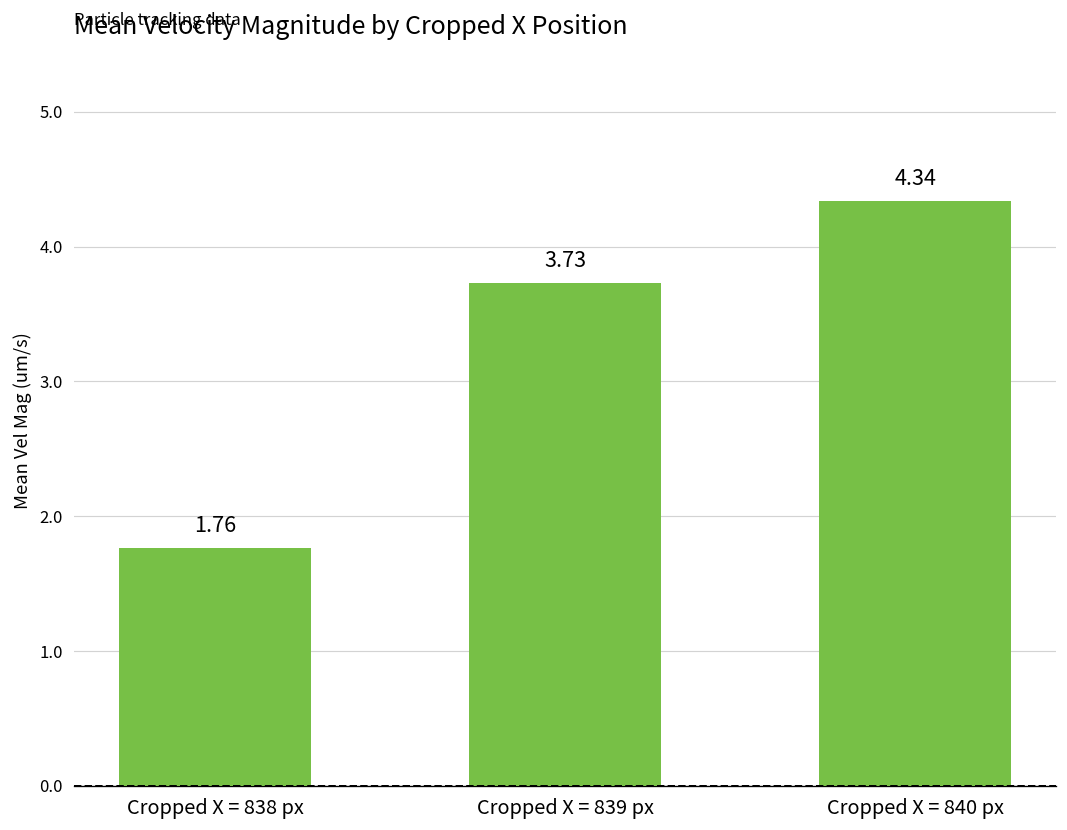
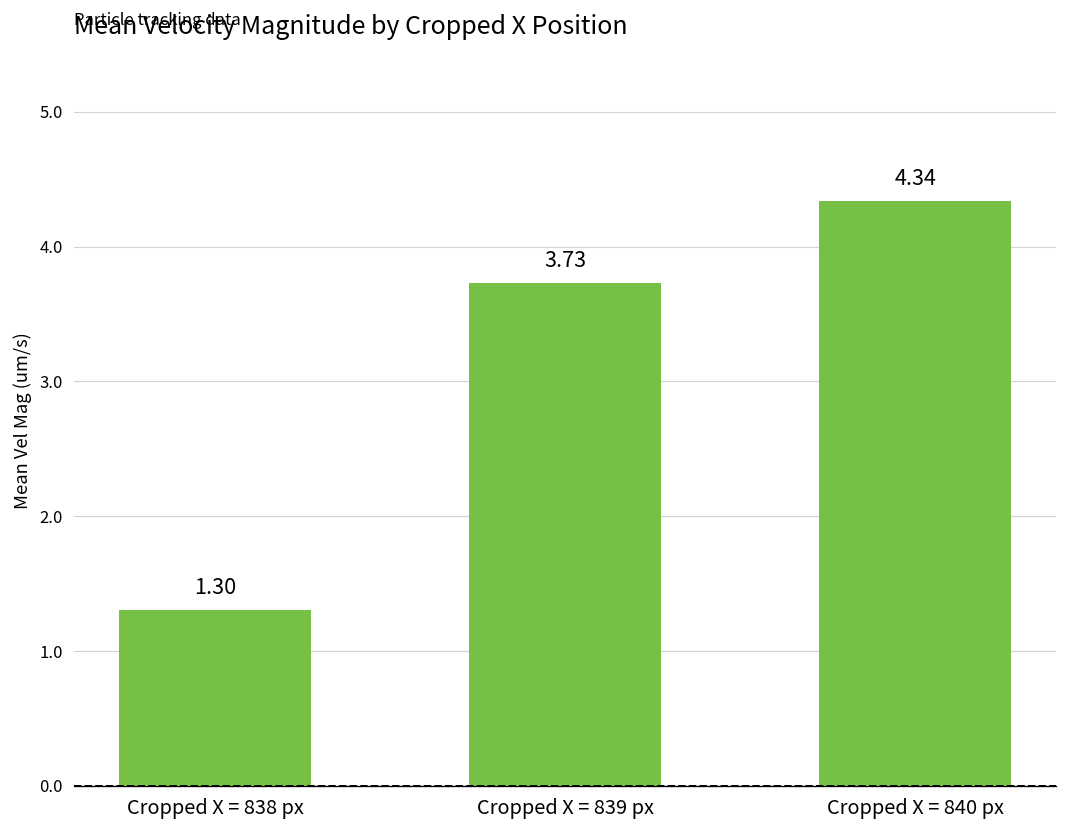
Cropped X = 838 px: 1.76 -> 1.30
